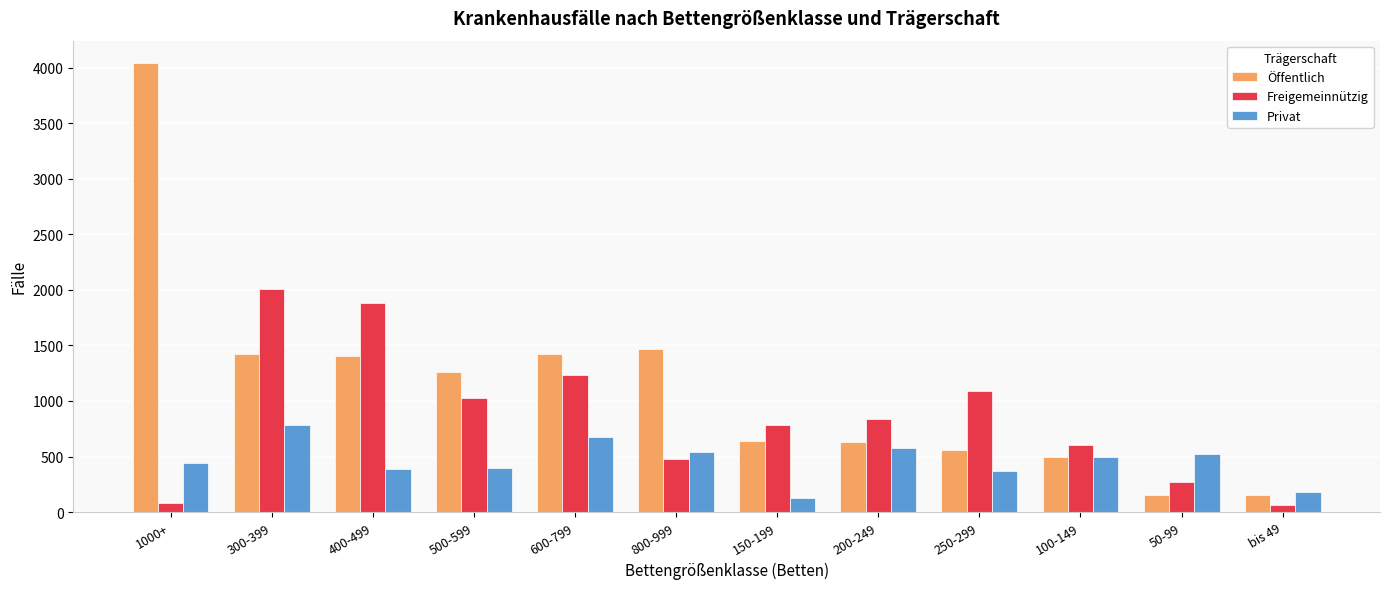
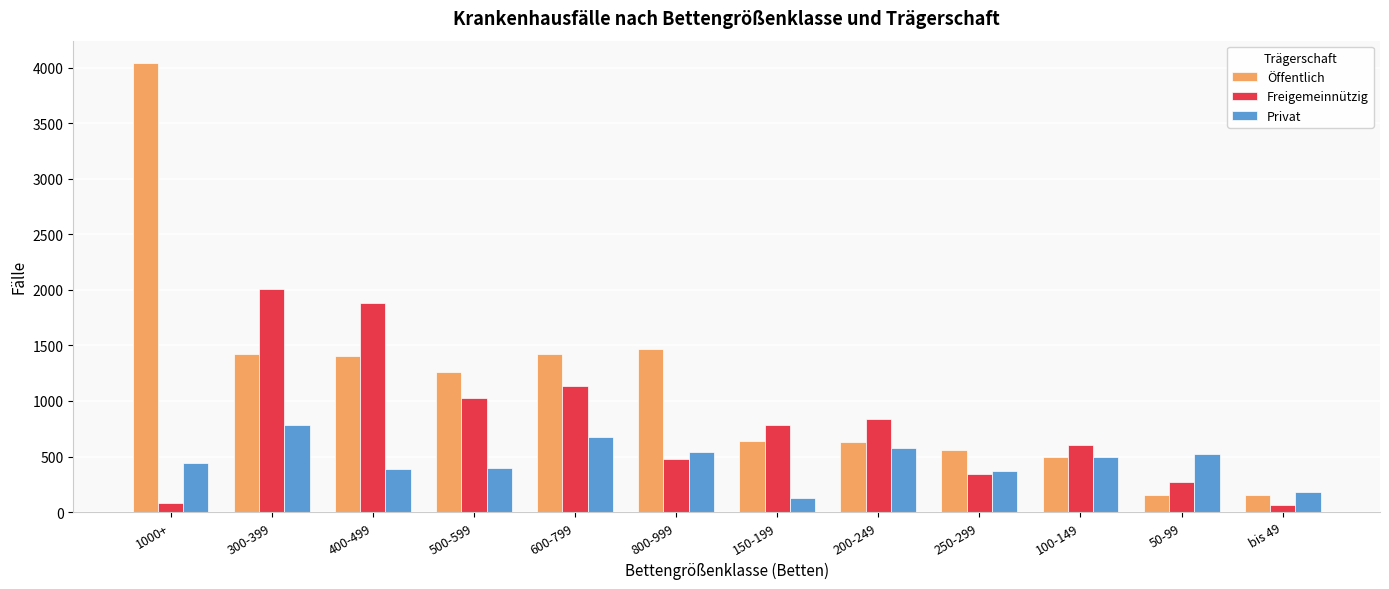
Freigemeinnützig, 600-799: 1240 -> 1140
Freigemeinnützig, 250-299: 1090 -> 340
